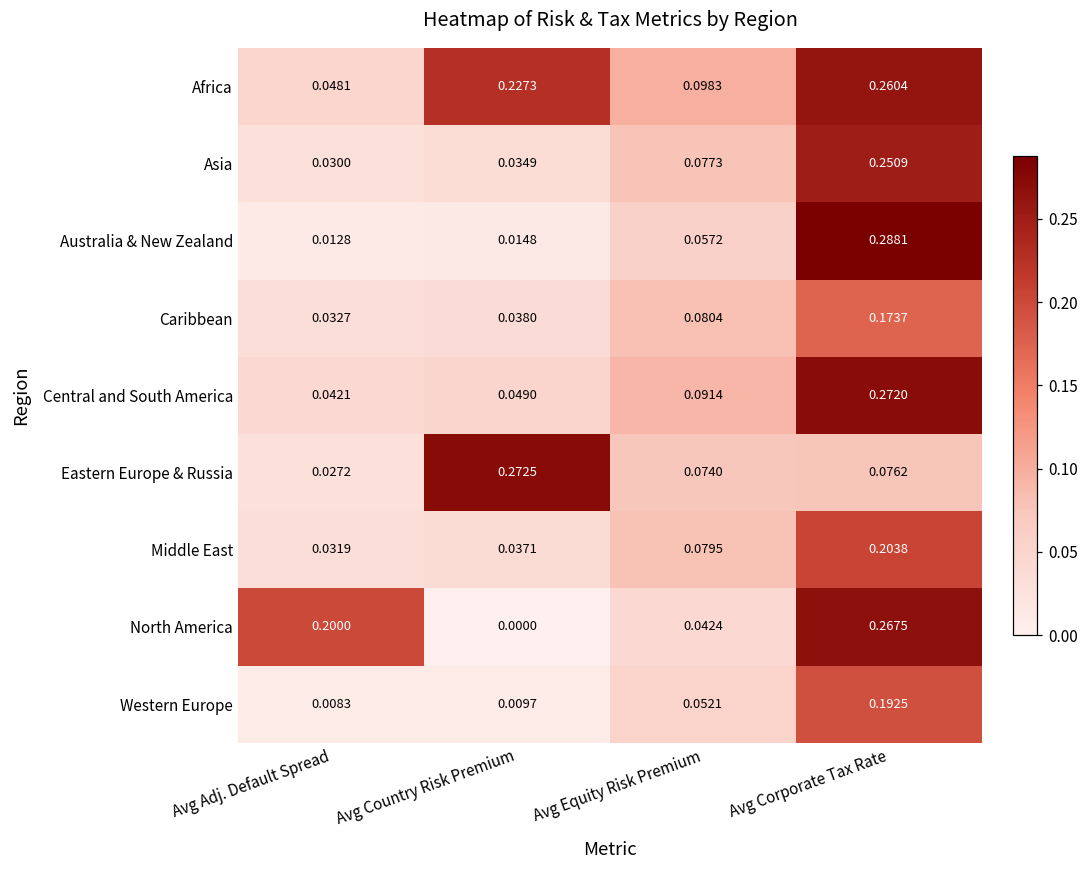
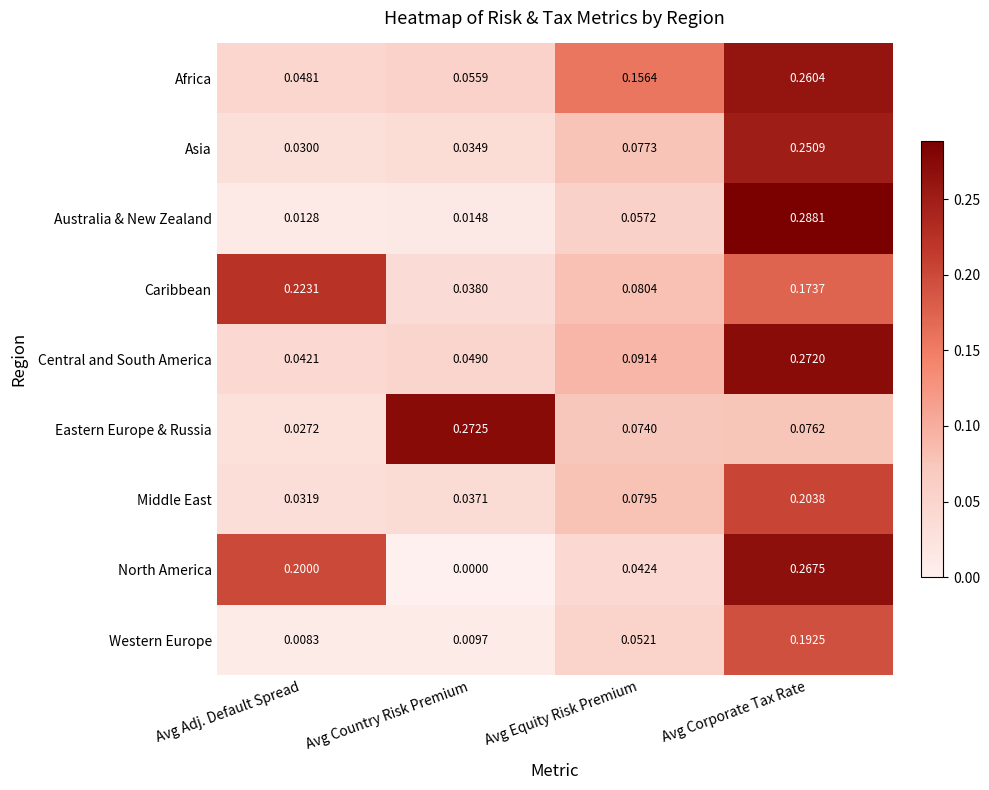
Africa, Avg Country Risk Premium: 0.2273 -> 0.0559
Africa, Avg Equity Risk Premium: 0.0983 -> 0.1564
Caribbean, Avg Adj. Default Spread: 0.0327 -> 0.2231
